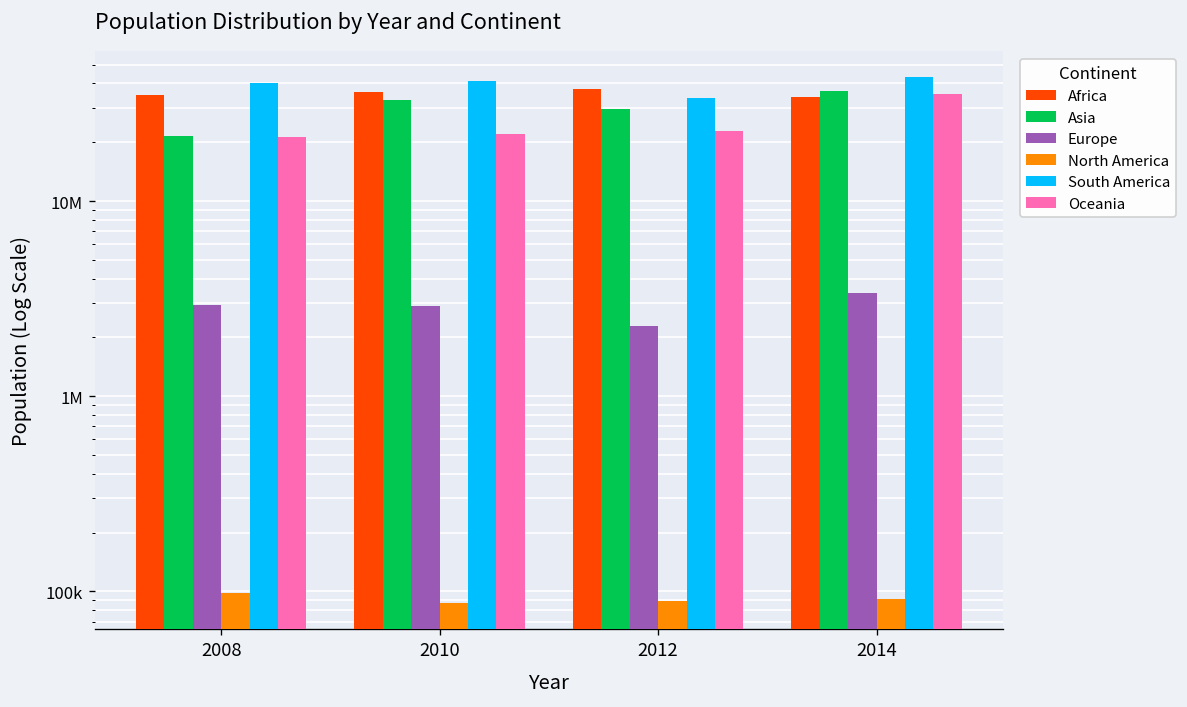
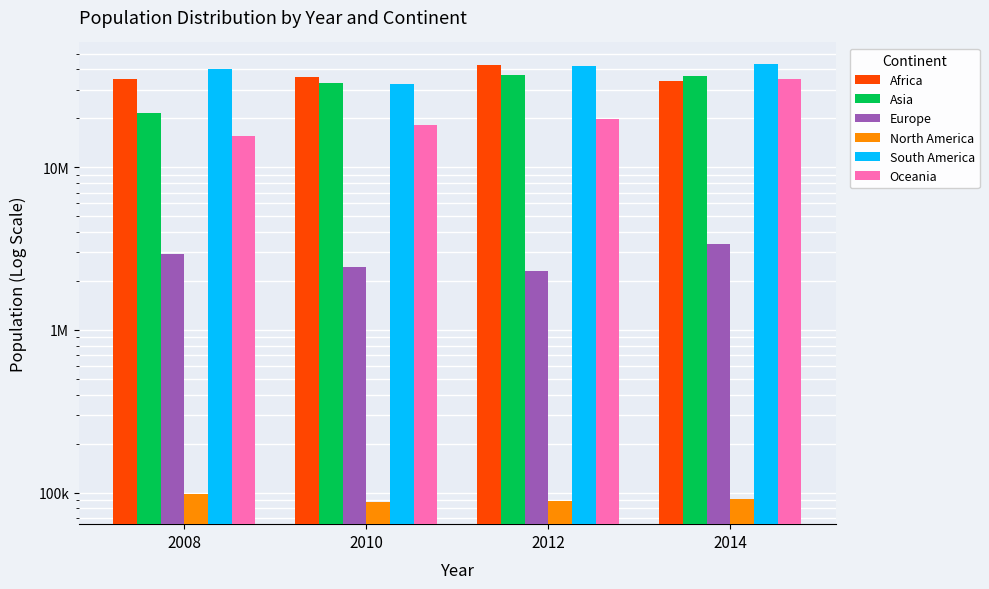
Oceania, 2008: 21000000 -> 16000000
Europe, 2010: 2900000 -> 2500000
South America, 2010: 41000000 -> 32000000
Oceania, 2010: 22000000 -> 18000000
Africa, 2012: 37000000 -> 42000000
Asia, 2012: 30000000 -> 37000000
South America, 2012: 34000000 -> 42000000
Oceania, 2012: 23000000 -> 20000000
